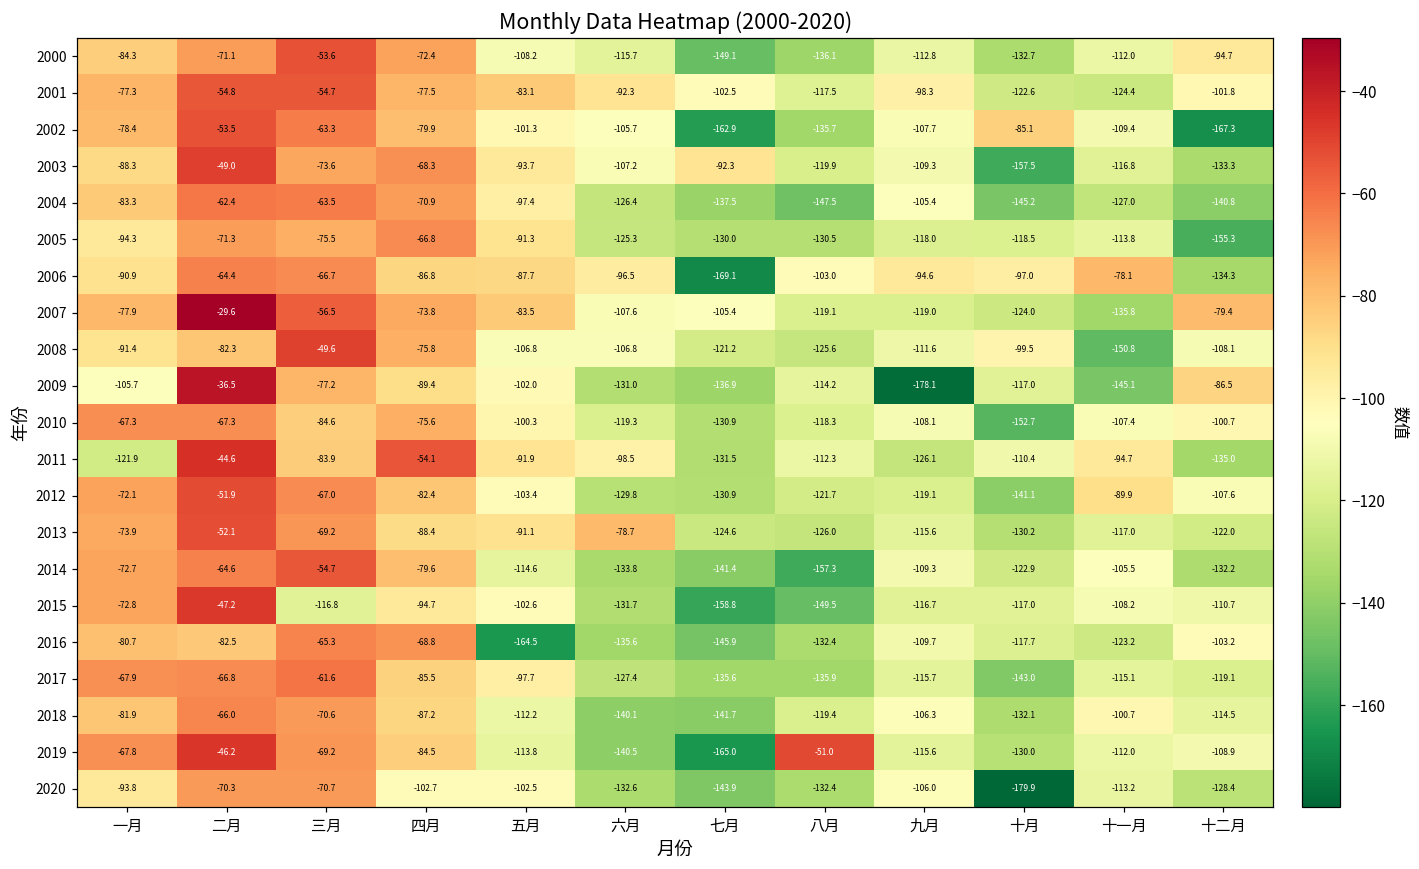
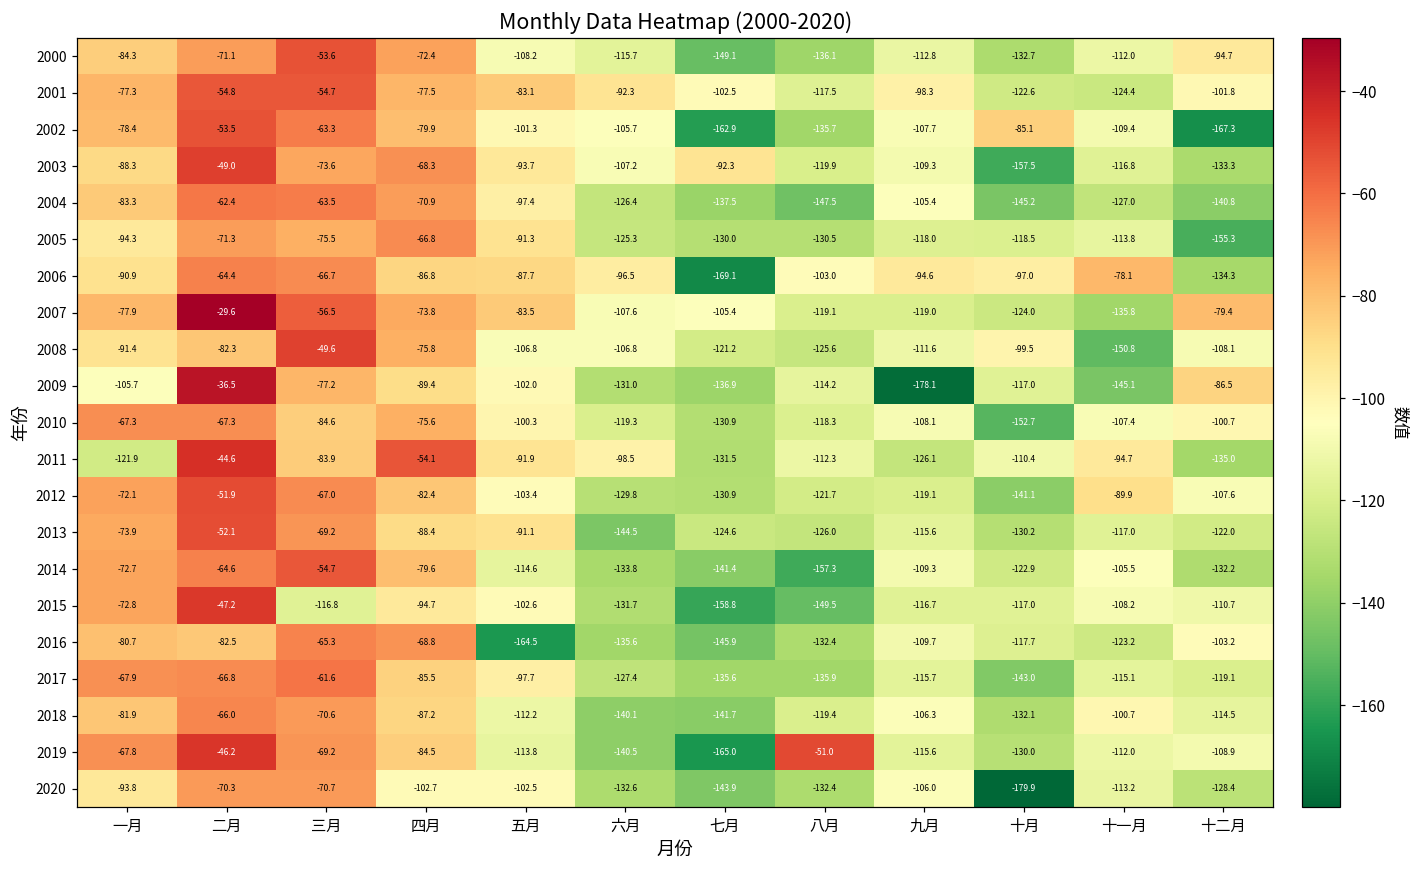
2013, 六月: -78.7 -> -144.5
